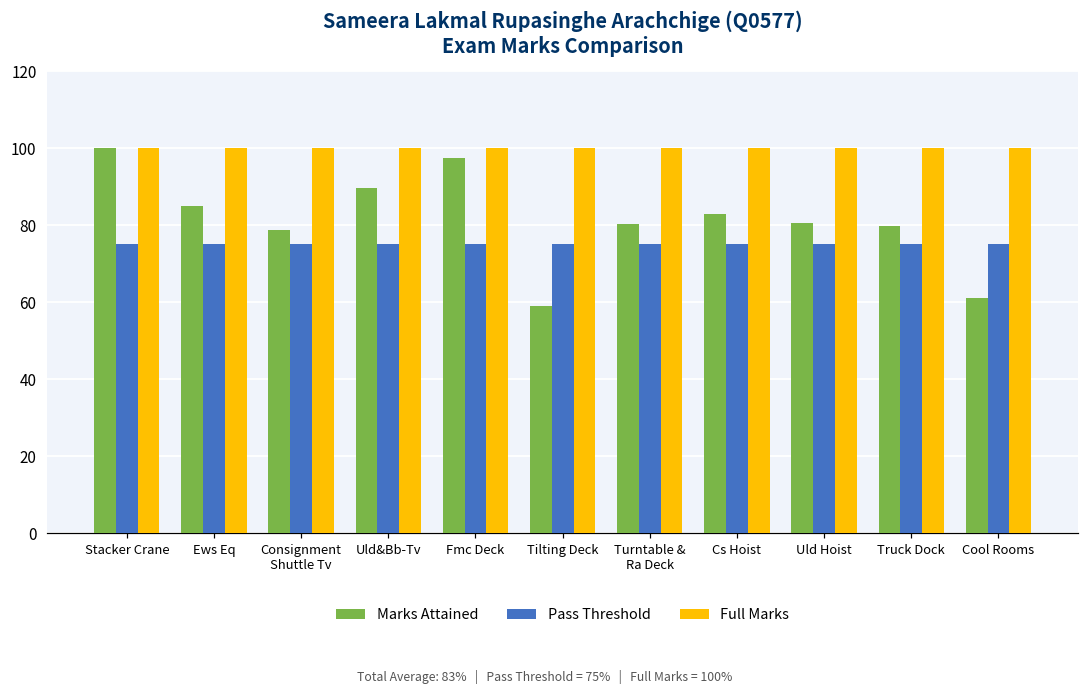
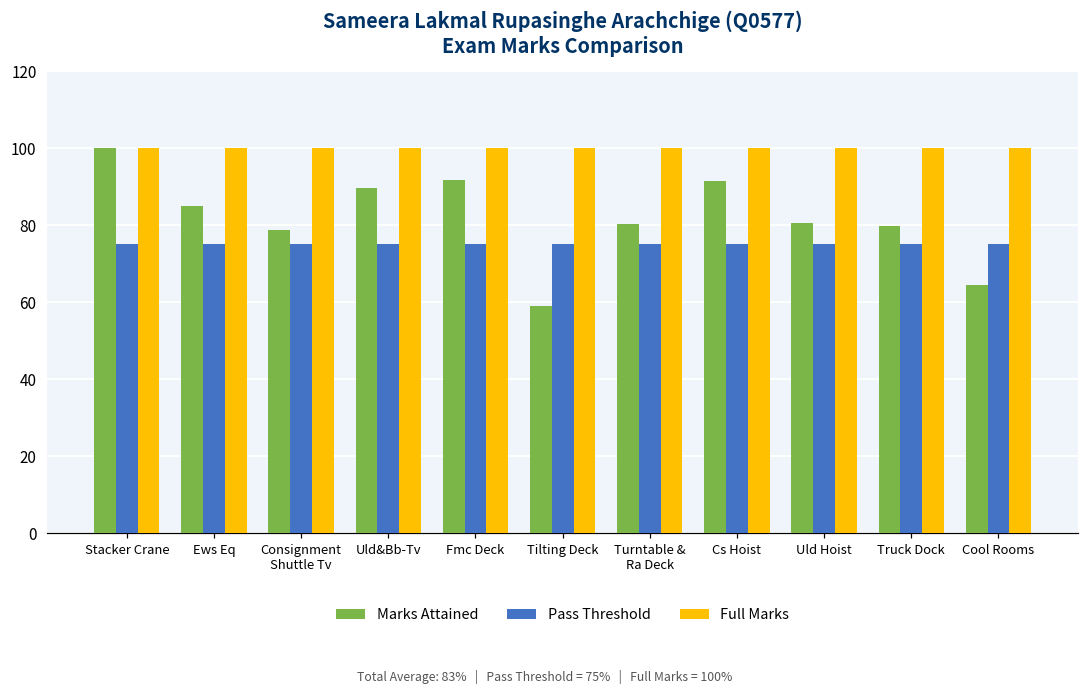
Marks Attained, Fmc Deck: 97 -> 92
Marks Attained, Cs Hoist: 83 -> 91
Marks Attained, Cool Rooms: 61 -> 64
